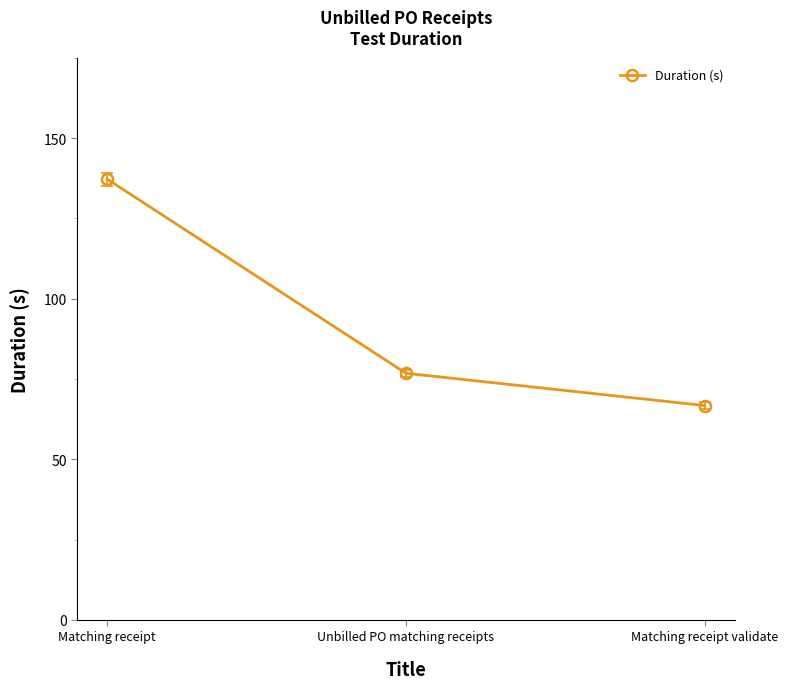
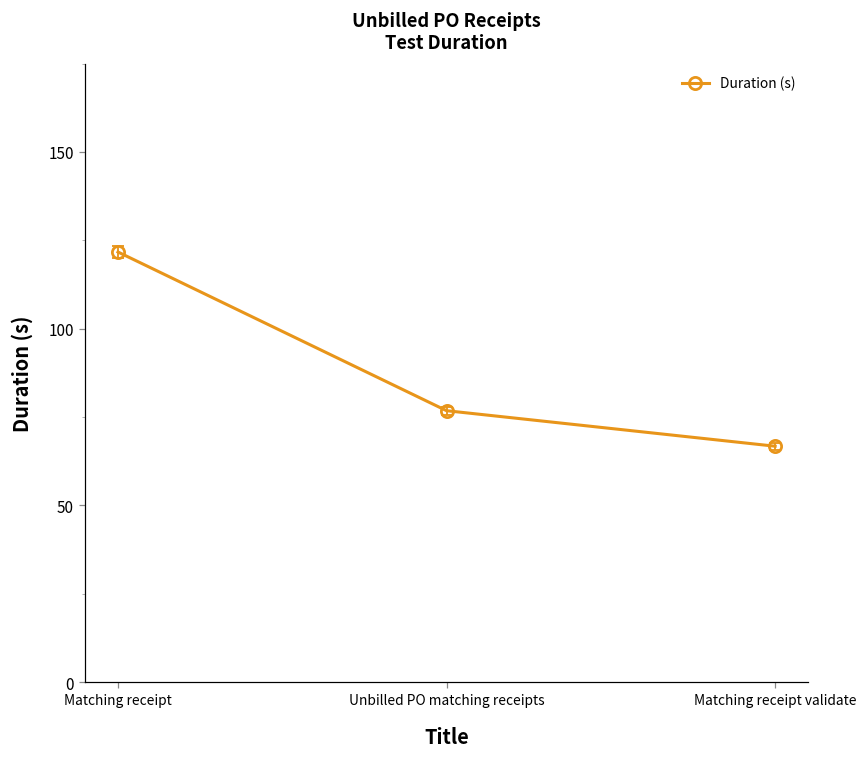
Duration (s), Matching receipt: 137 -> 122
